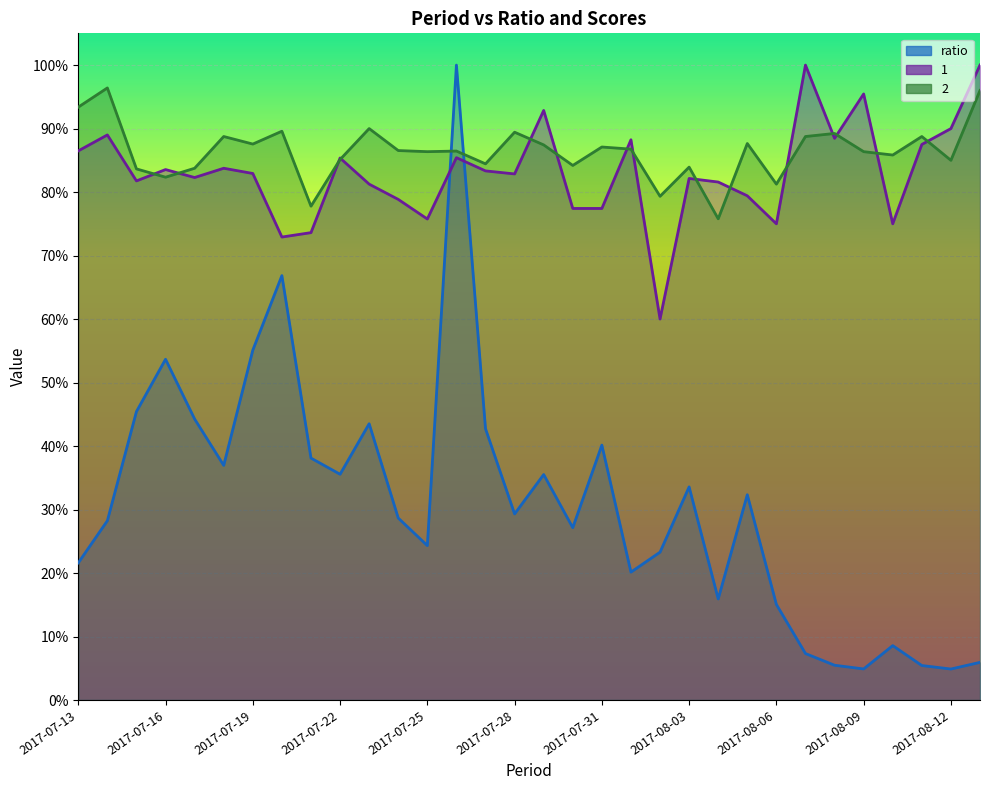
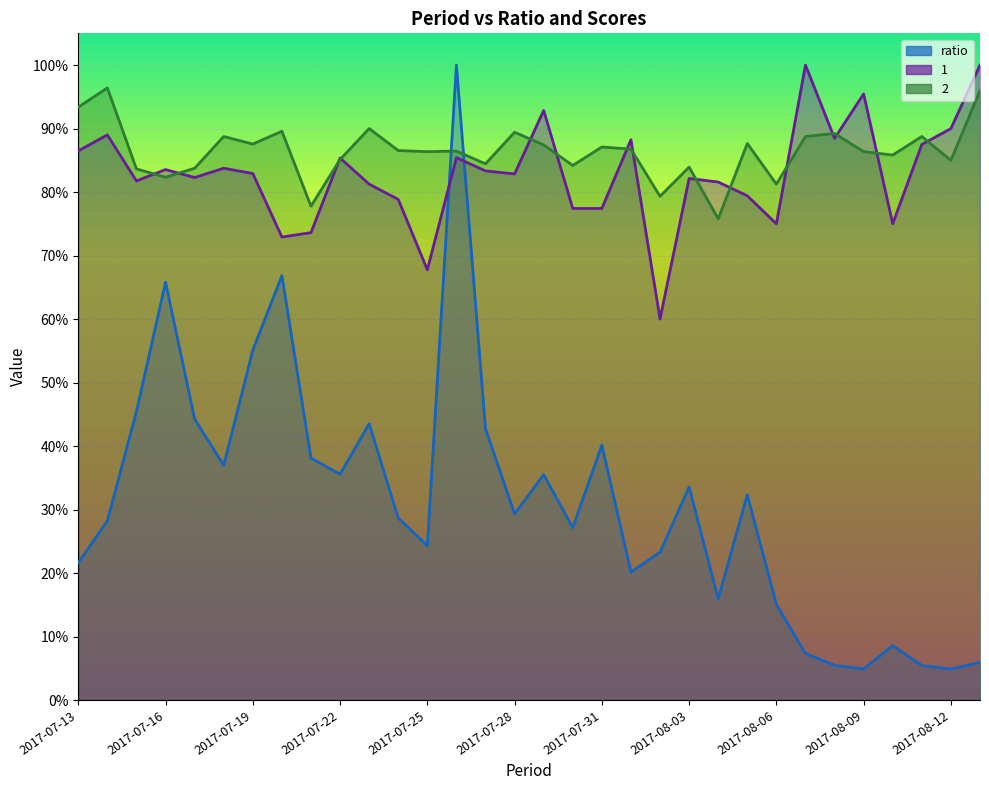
ratio, 2017-07-16: 54% -> 66%
1, 2017-07-25: 76% -> 68%
